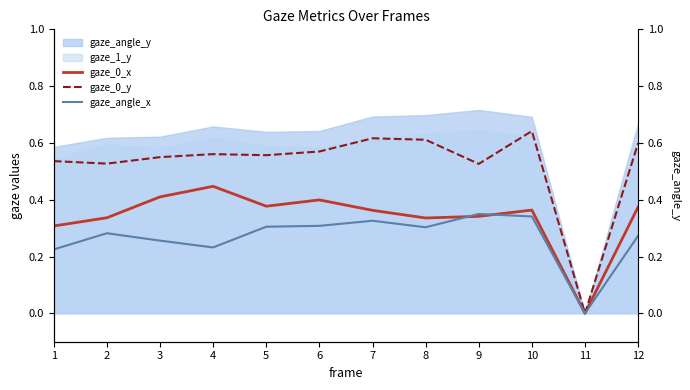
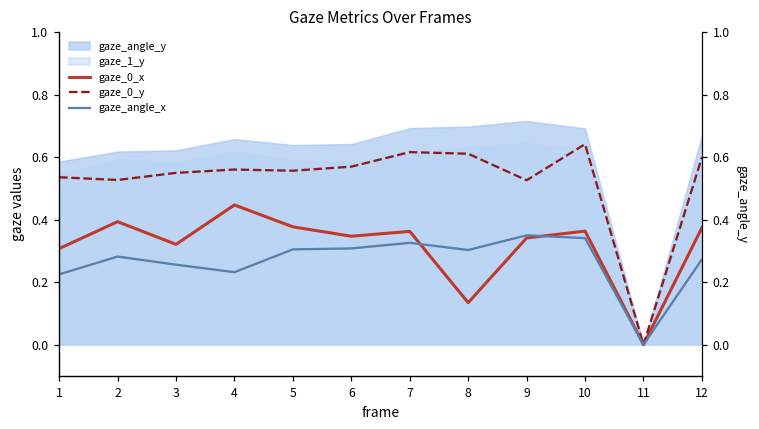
gaze_0_x, 2: 0.34 -> 0.39
gaze_0_x, 3: 0.41 -> 0.32
gaze_0_x, 6: 0.40 -> 0.35
gaze_0_x, 8: 0.34 -> 0.13
